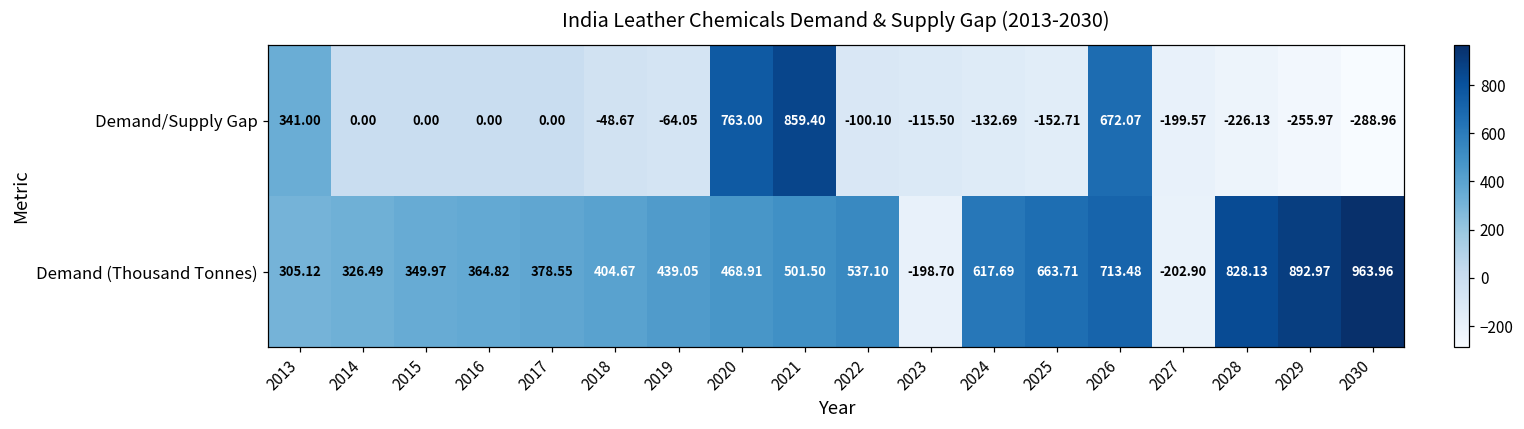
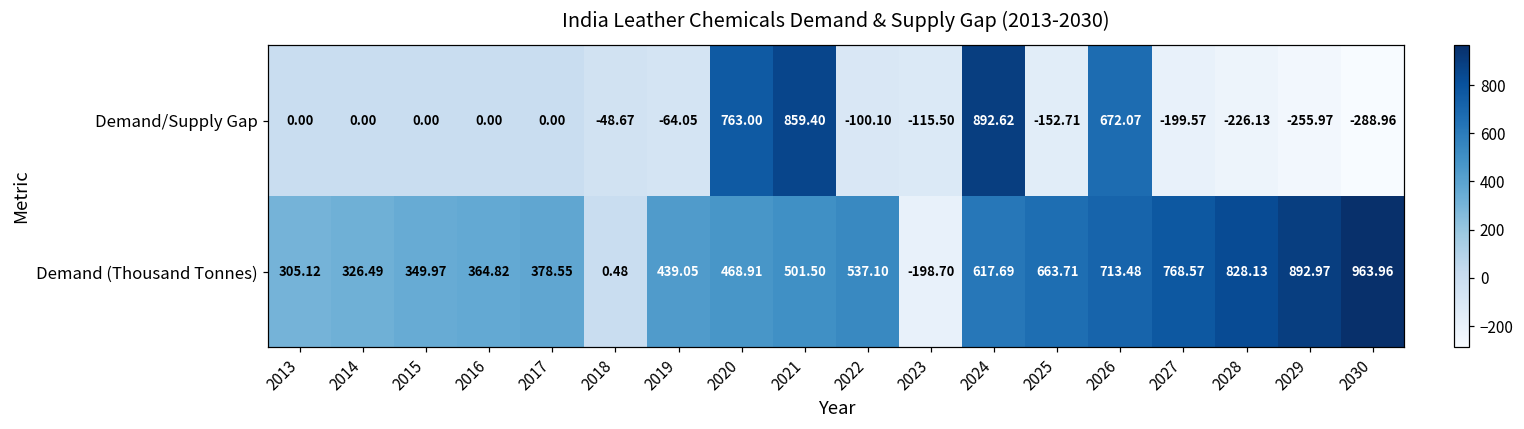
Demand/Supply Gap, 2013: 341.00 -> 0.00
Demand/Supply Gap, 2024: -132.69 -> 892.62
Demand (Thousand Tonnes), 2018: 404.67 -> 0.48
Demand (Thousand Tonnes), 2027: -202.90 -> 768.57
